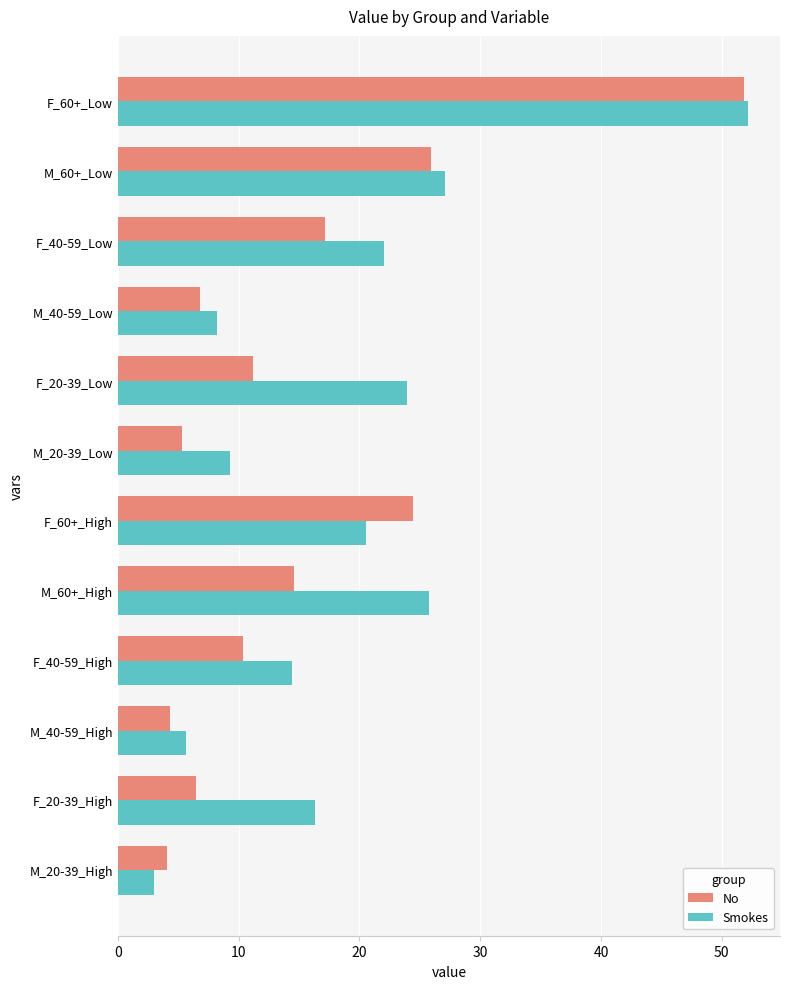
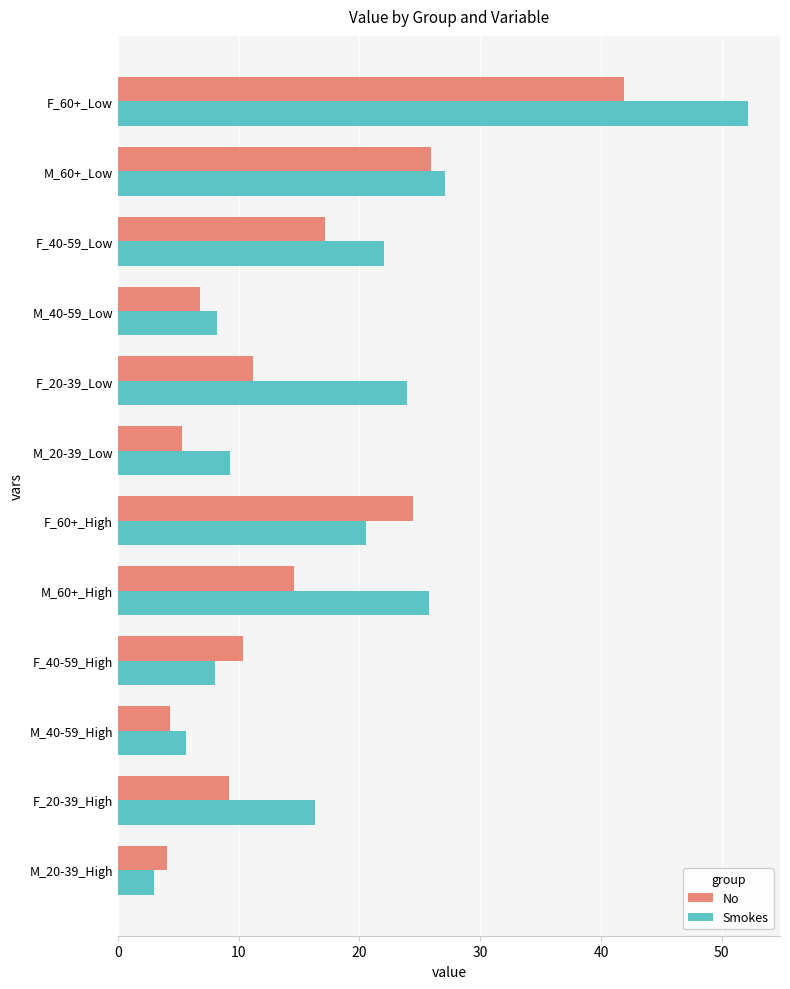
No, F_60+_Low: 51.9 -> 41.9
Smokes, F_40-59_High: 14.4 -> 8.1
No, F_20-39_High: 6.5 -> 9.2
